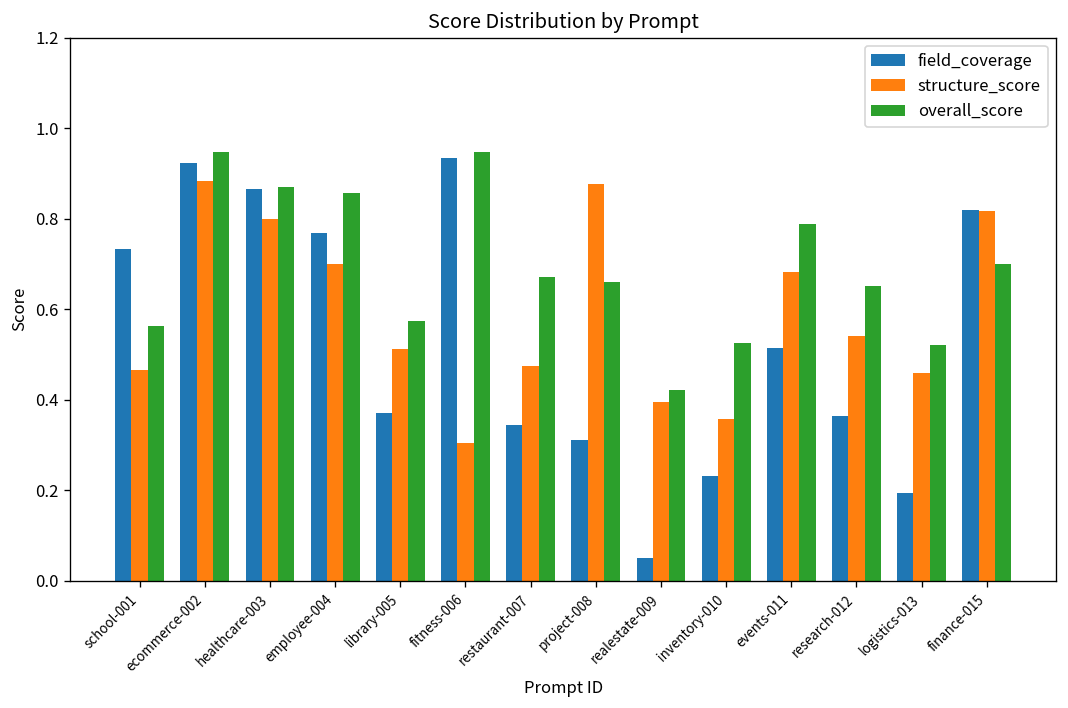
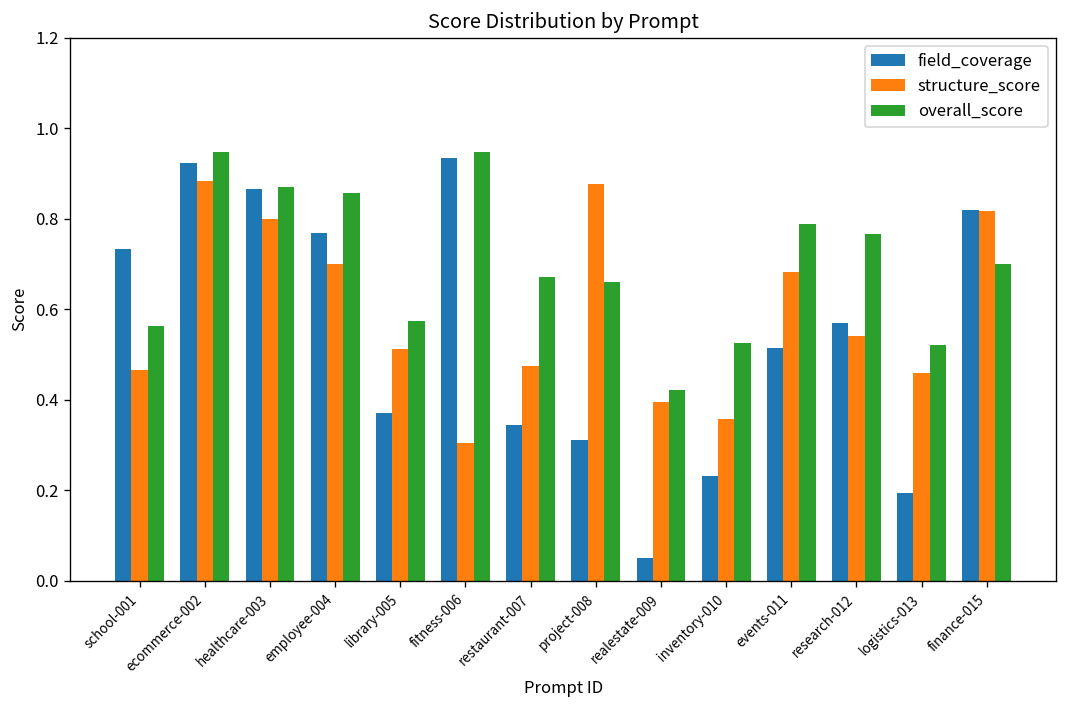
field_coverage, research-012: 0.36 -> 0.57
overall_score, research-012: 0.65 -> 0.77
